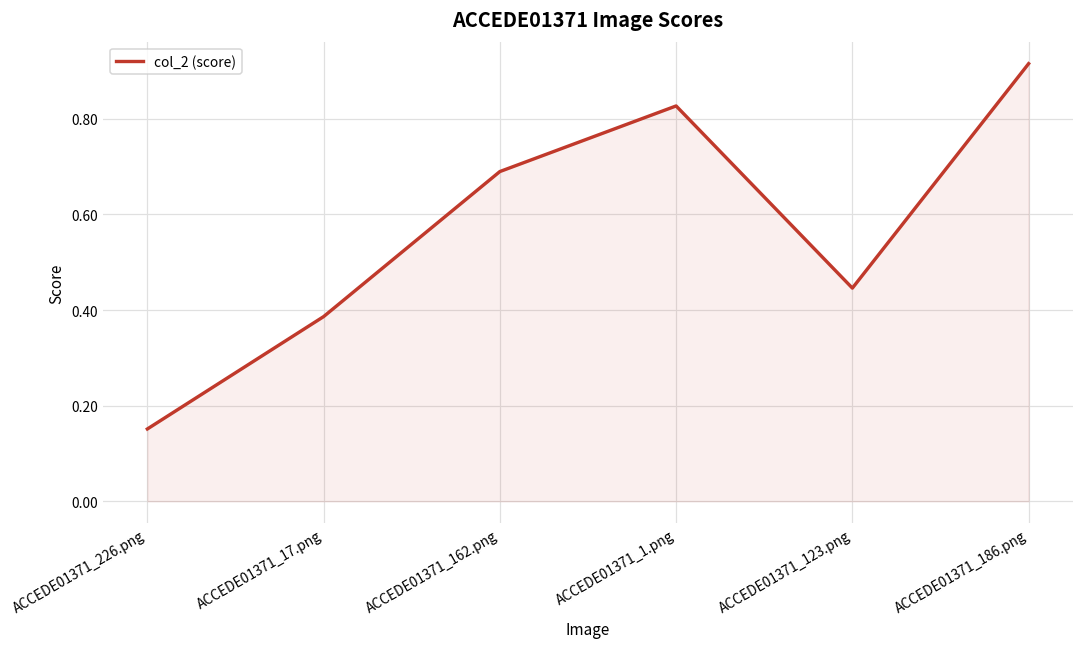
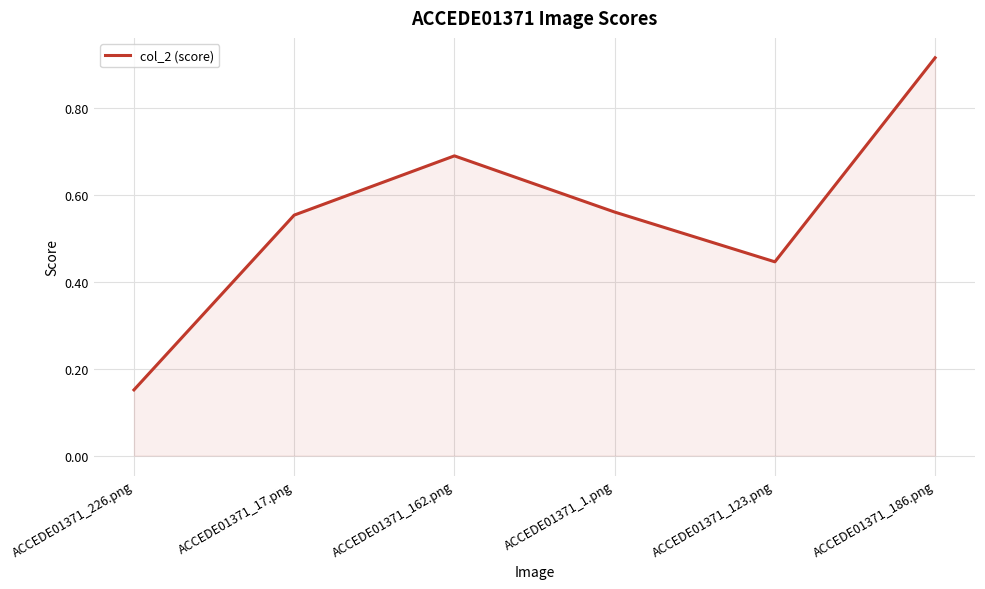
ACCEDE01371_17.png: 0.39 -> 0.55
ACCEDE01371_1.png: 0.83 -> 0.56
